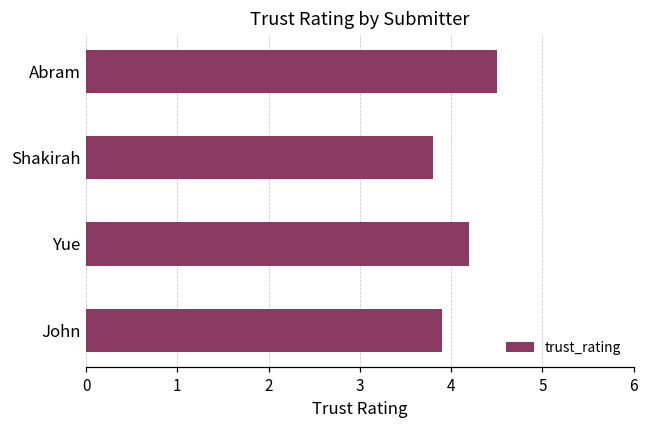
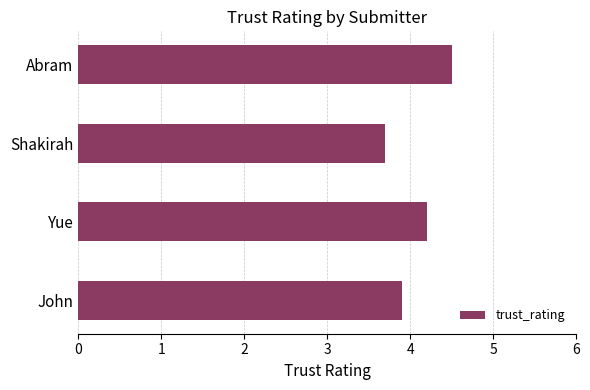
Shakirah: 3.8 -> 3.7
